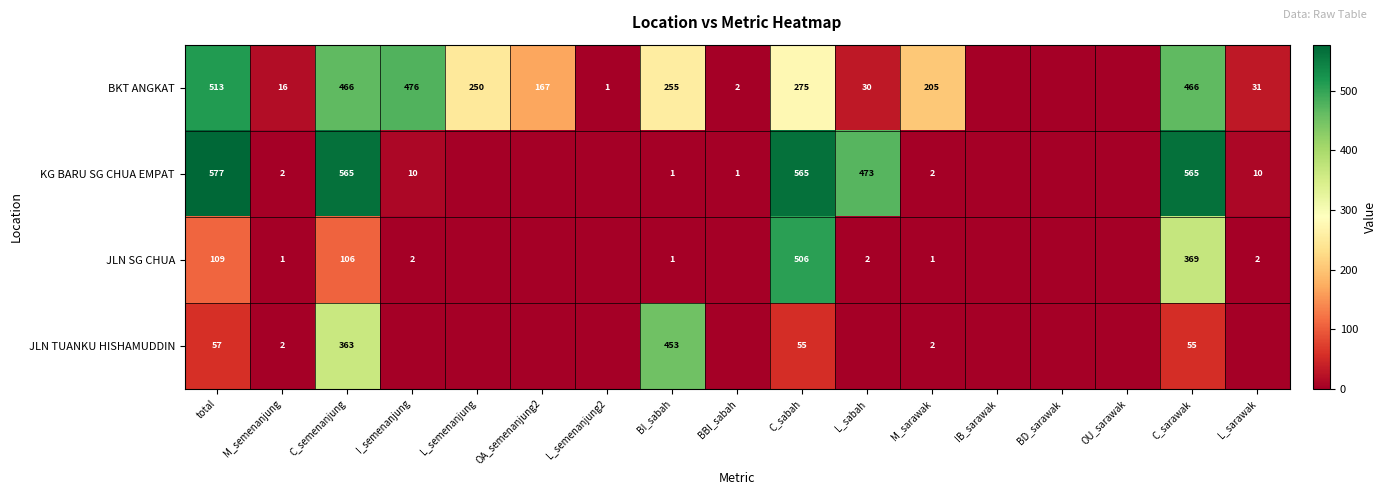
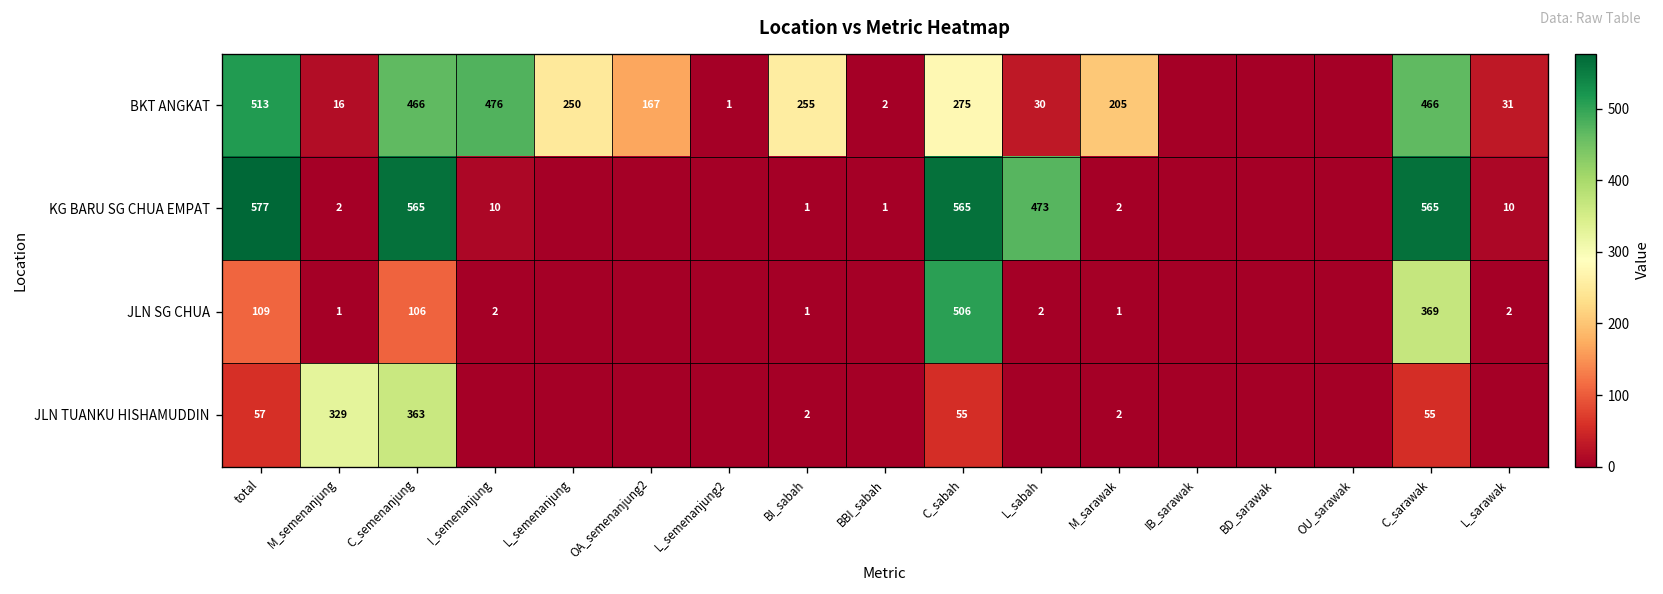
JLN TUANKU HISHAMUDDIN, M_semenanjung: 2 -> 329
JLN TUANKU HISHAMUDDIN, BI_sabah: 453 -> 2
